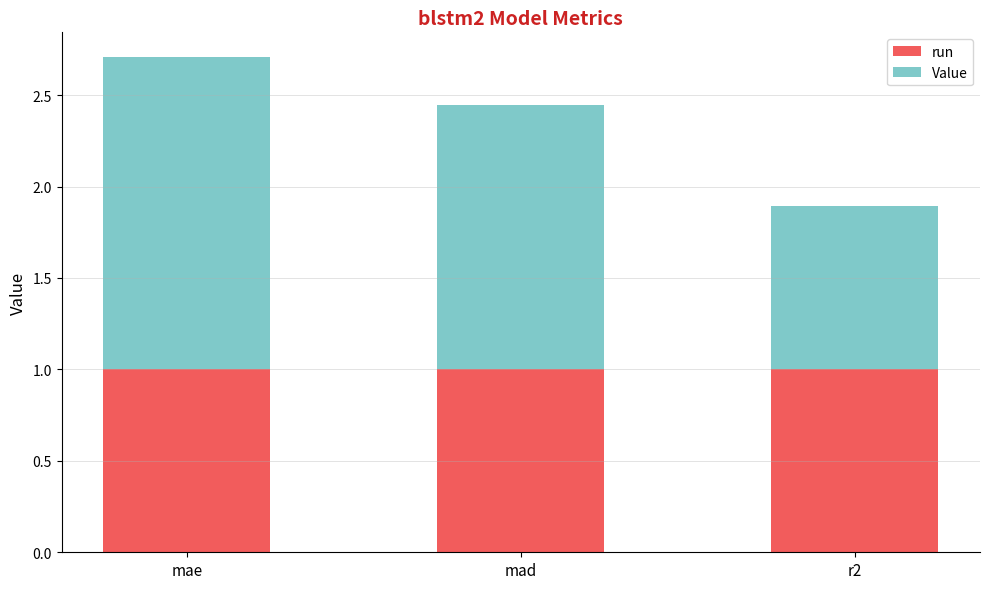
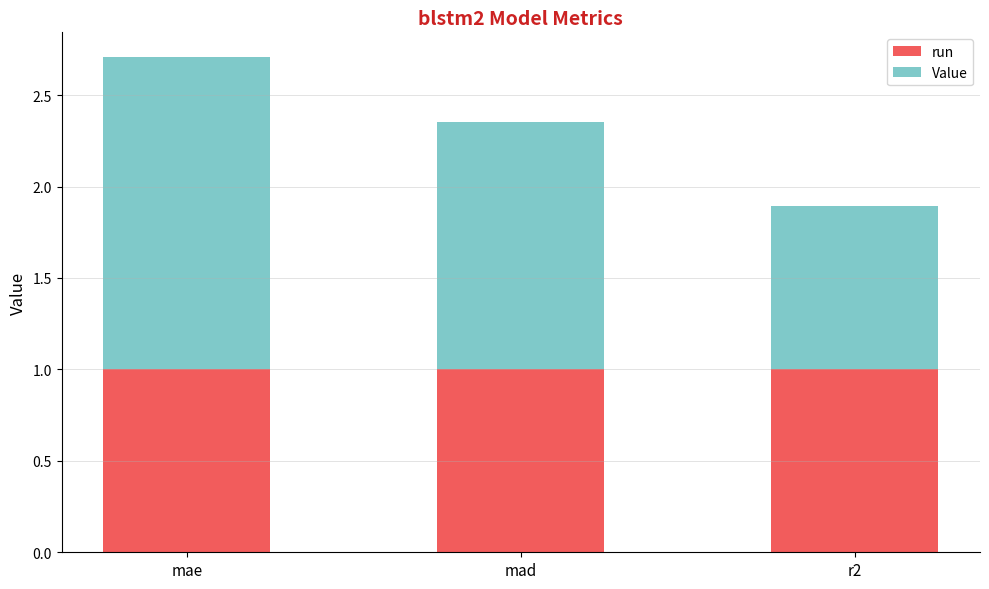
Value, mad: 1.45 -> 1.35
